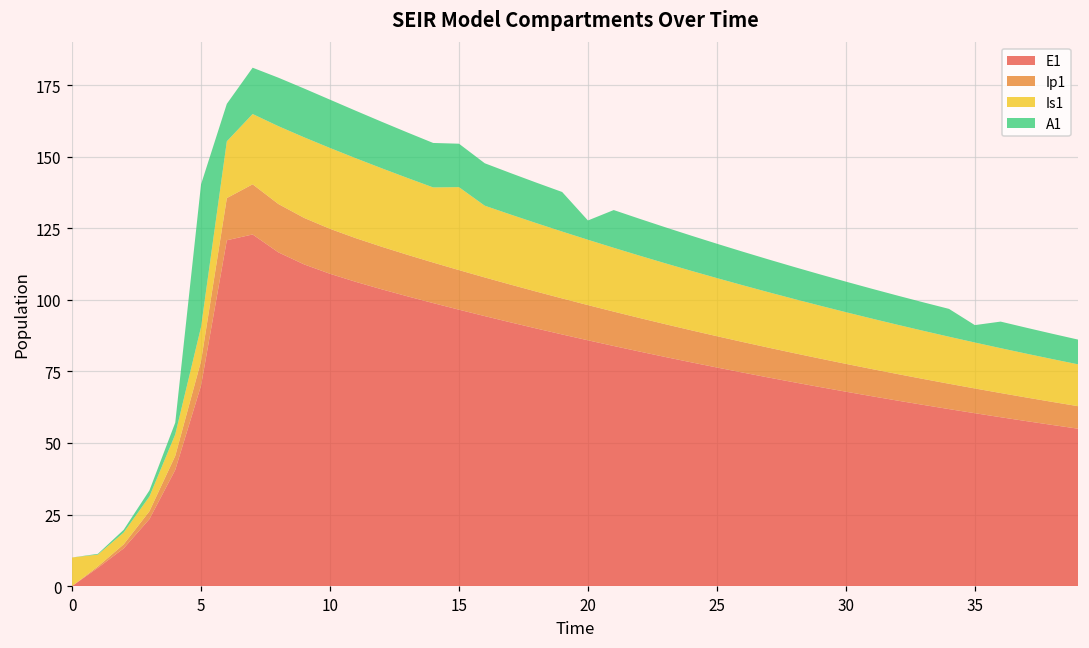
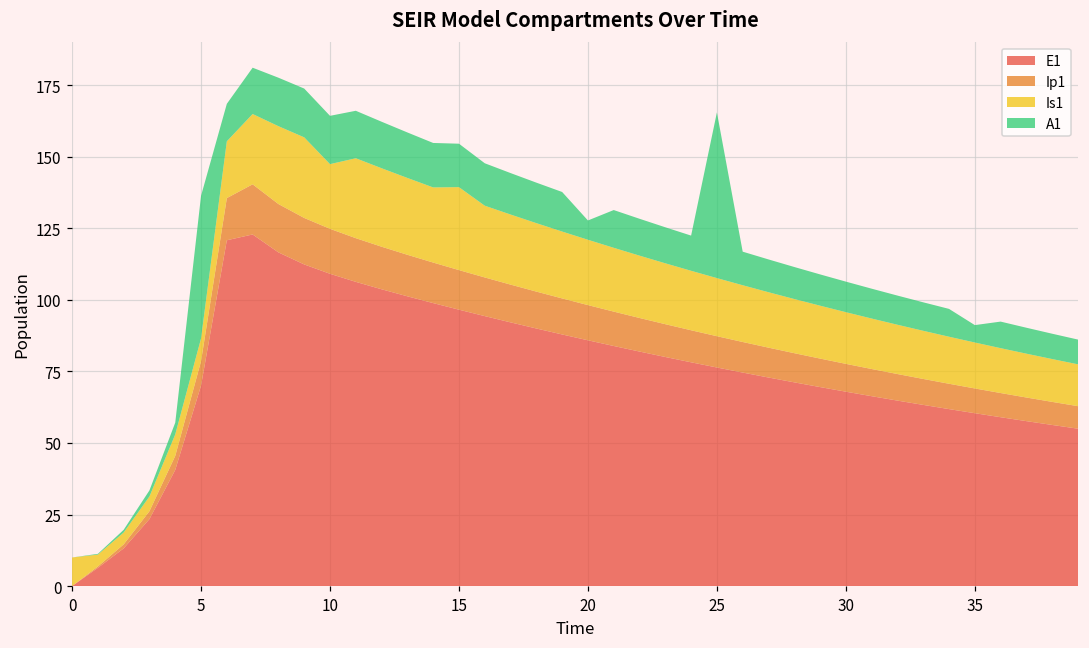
Is1, 5: 12 -> 8
Is1, 10: 28 -> 23
A1, 25: 12 -> 58
